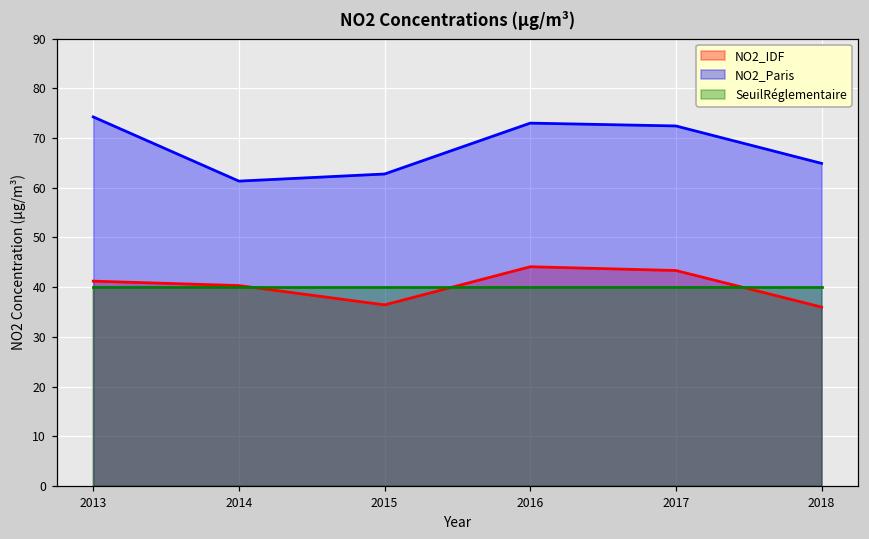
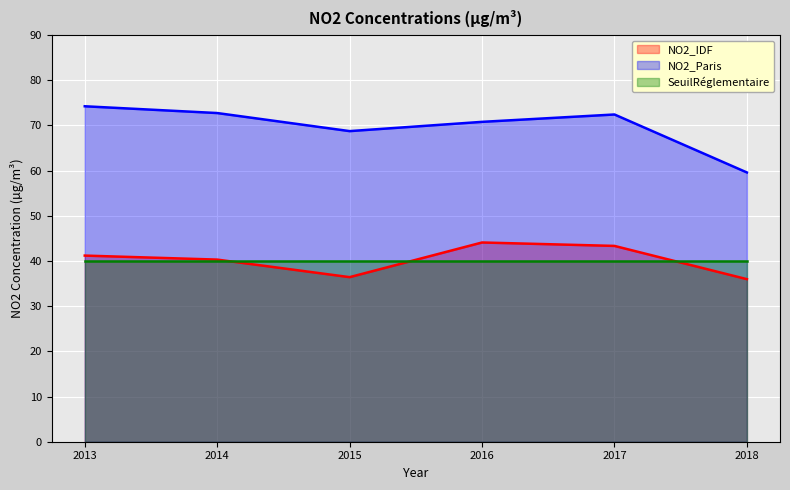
NO2_Paris, 2014: 61 -> 73
NO2_Paris, 2015: 63 -> 69
NO2_Paris, 2016: 73 -> 71
NO2_Paris, 2018: 65 -> 60
